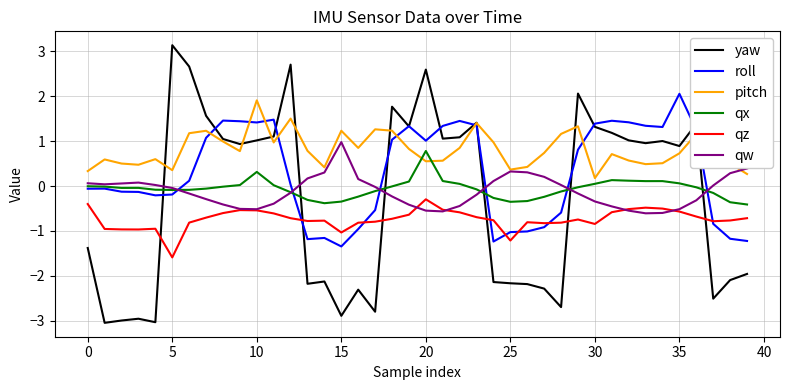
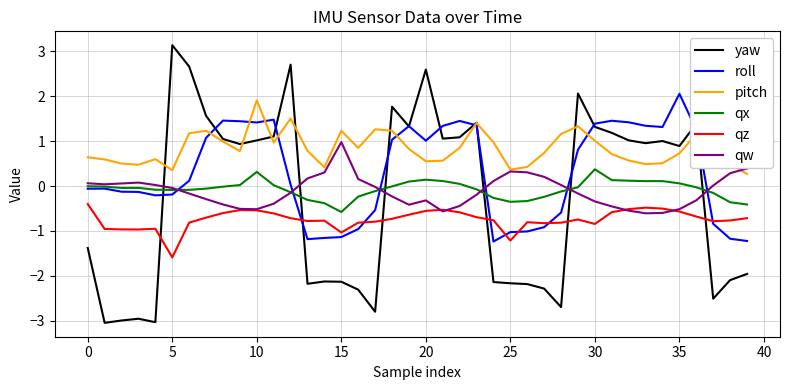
pitch, 0: 0.3 -> 0.6
yaw, 15: -2.9 -> -2.1
roll, 15: -1.3 -> -1.1
qx, 15: -0.3 -> -0.6
qx, 20: 0.8 -> 0.1
qz, 20: -0.3 -> -0.6
qw, 20: -0.5 -> -0.3
pitch, 30: 0.2 -> 1.0
qx, 30: 0.0 -> 0.4
